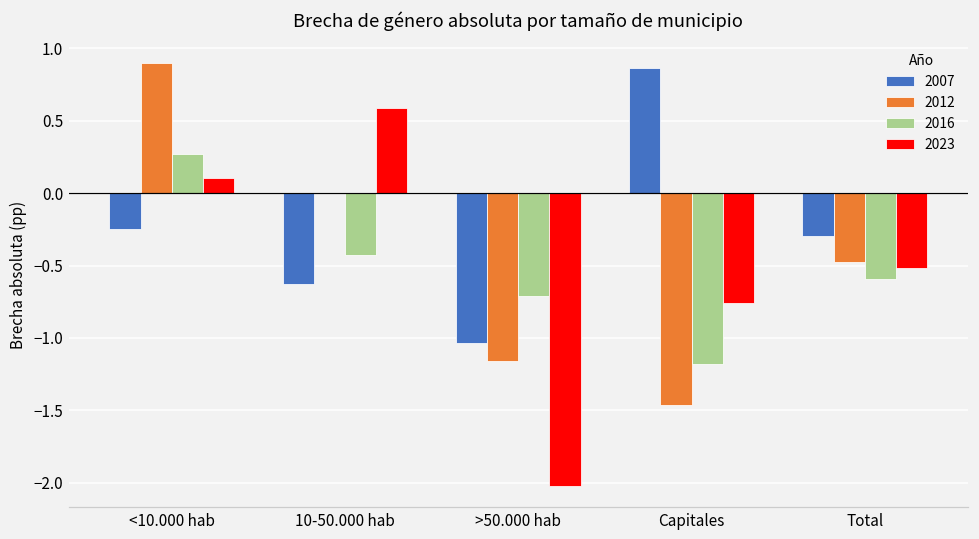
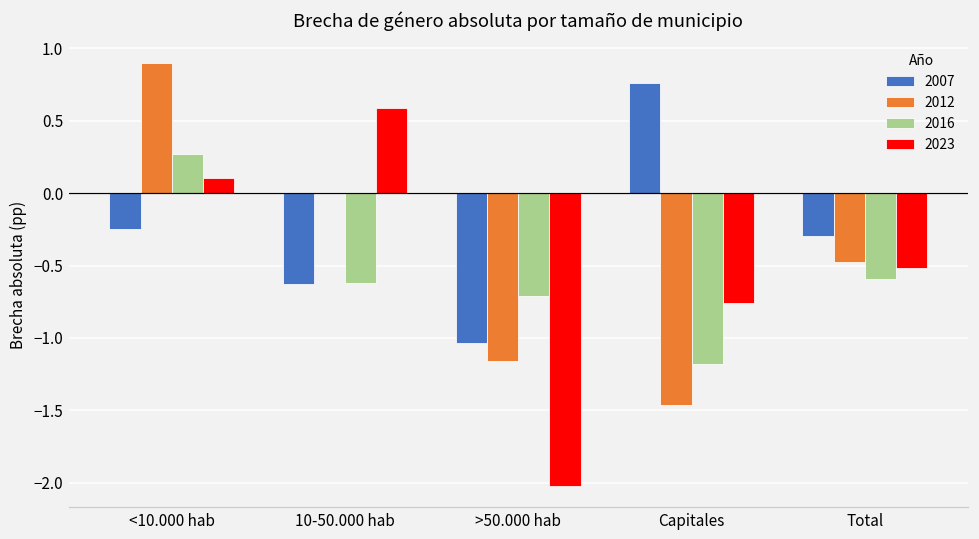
2016, 10-50.000 hab: -0.43 -> -0.62
2007, Capitales: 0.86 -> 0.76
